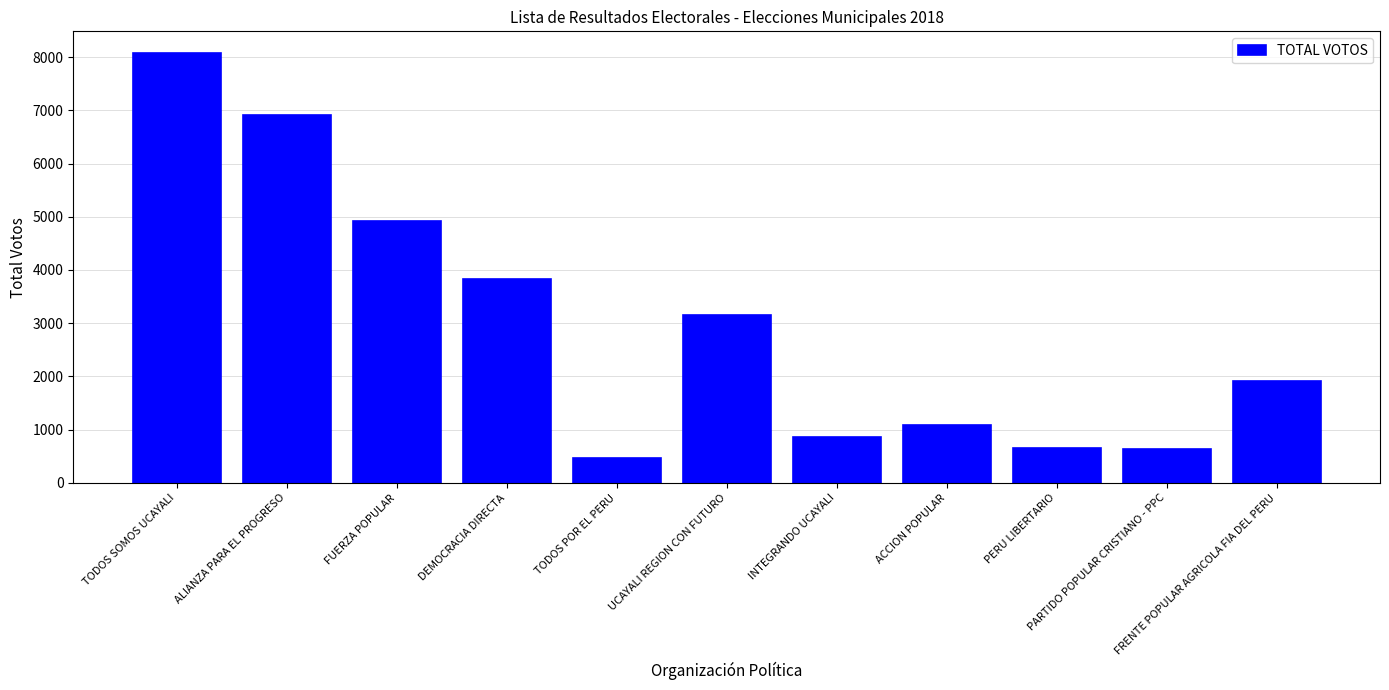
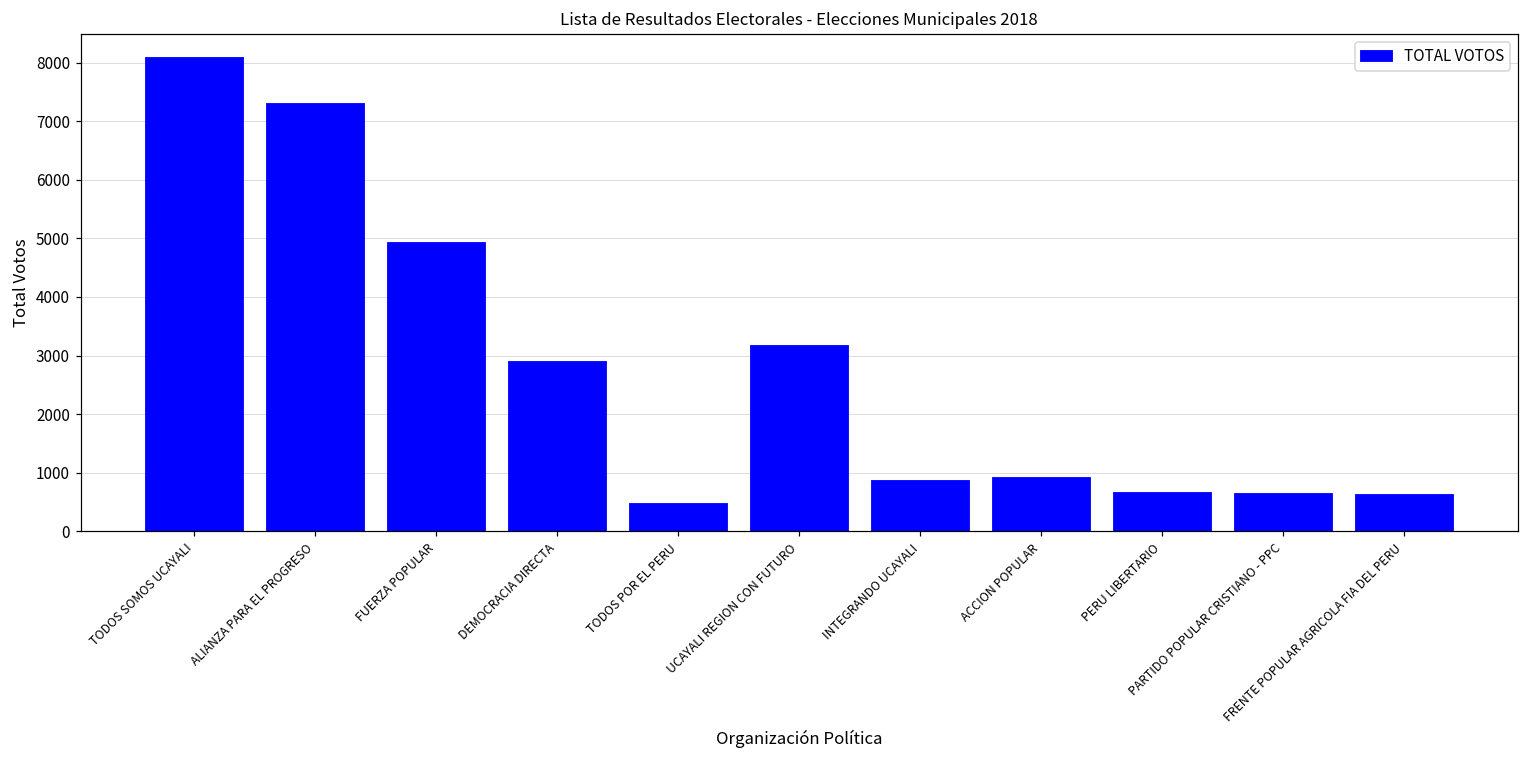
ALIANZA PARA EL PROGRESO: 6900 -> 7300
DEMOCRACIA DIRECTA: 3800 -> 2900
ACCION POPULAR: 1100 -> 900
FRENTE POPULAR AGRICOLA FIA DEL PERU: 1900 -> 600
